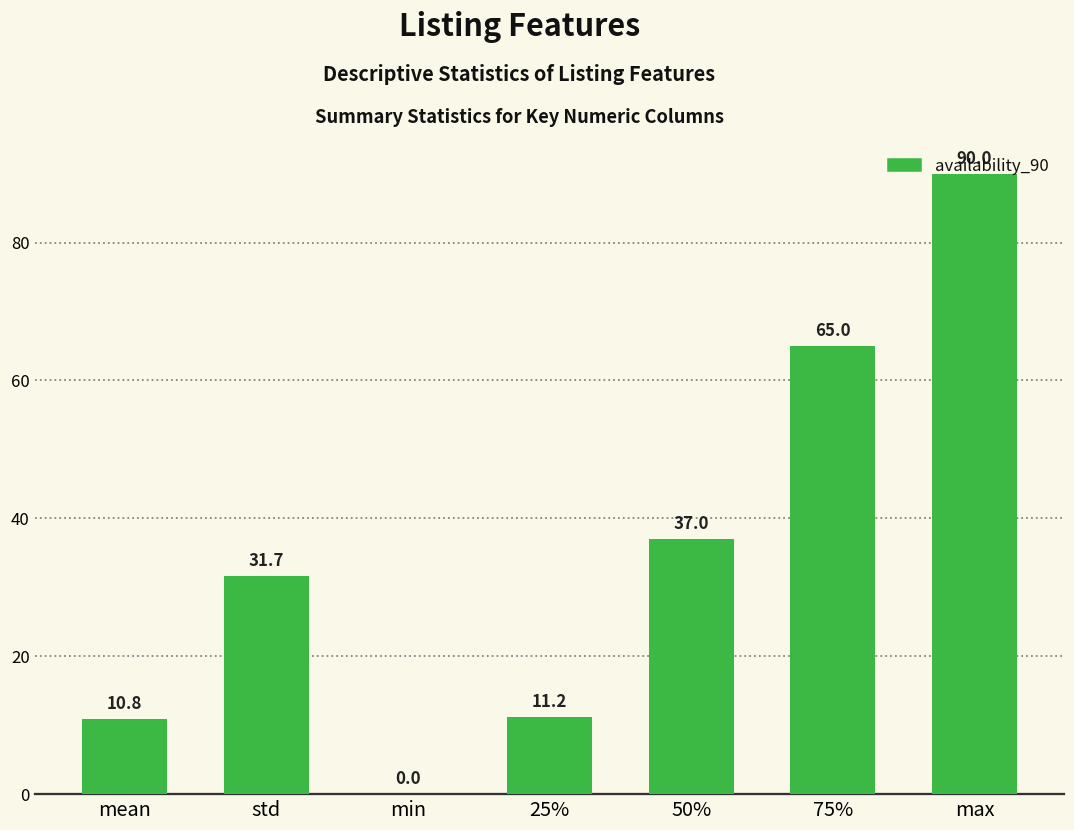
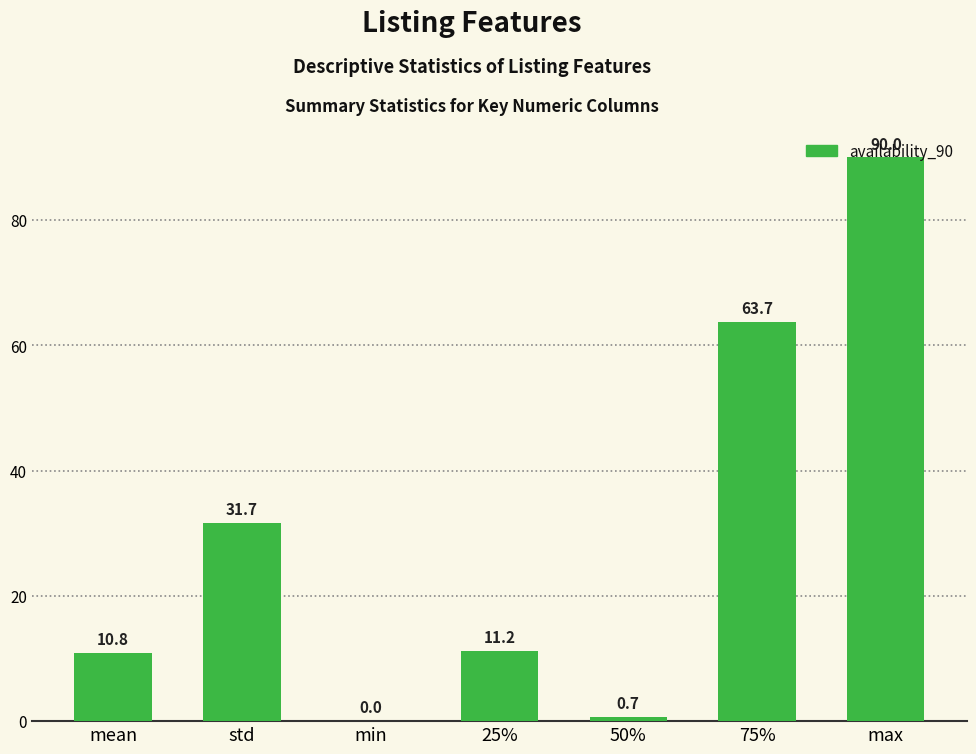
50%: 37.0 -> 0.7
75%: 65.0 -> 63.7
